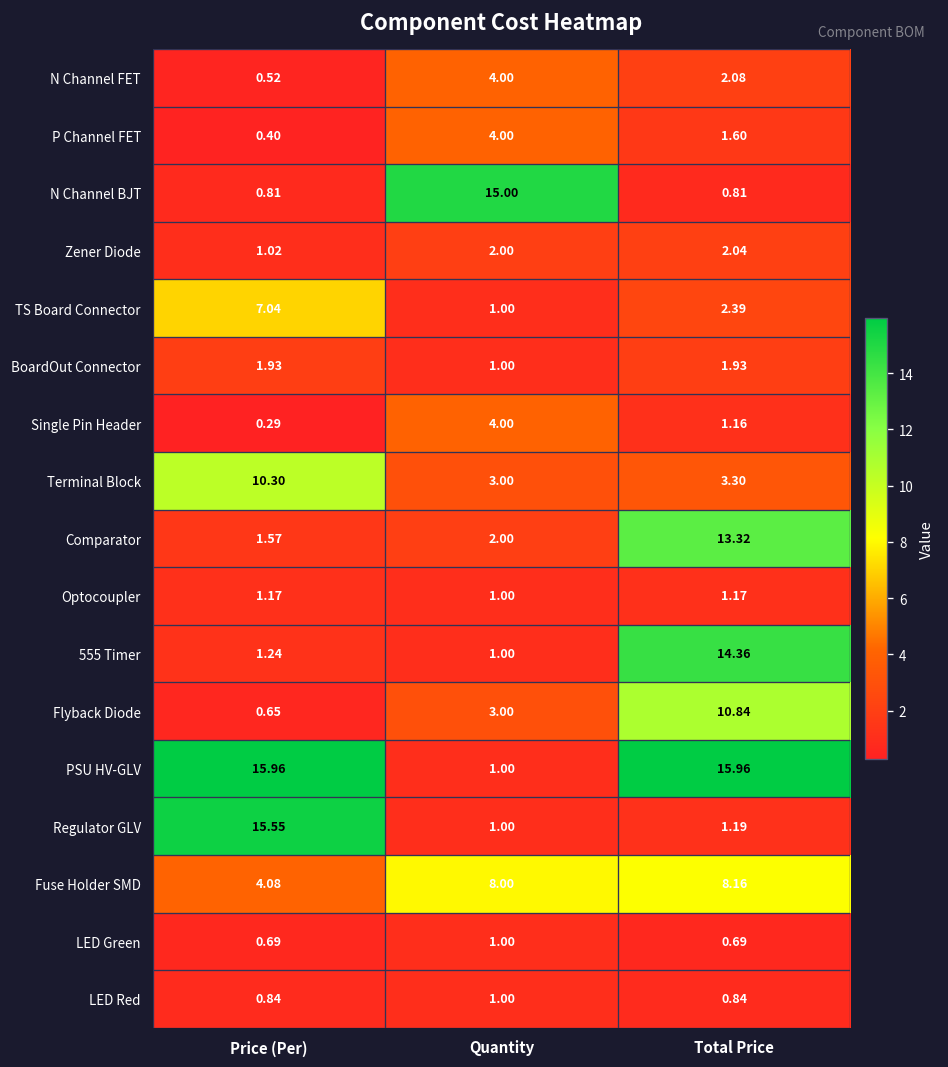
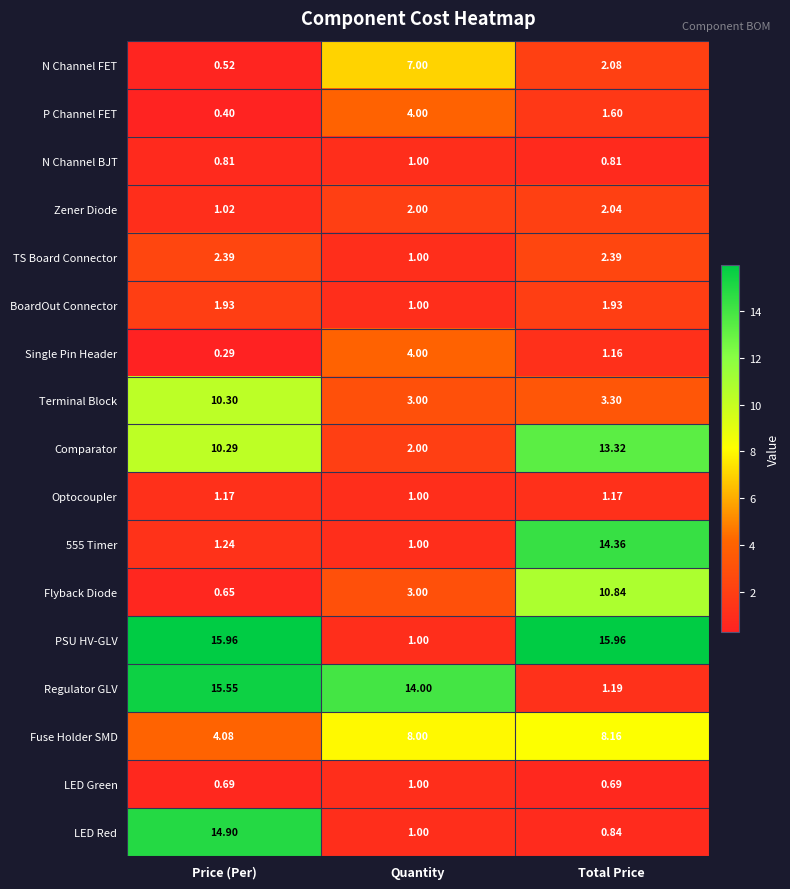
N Channel FET, Quantity: 4.00 -> 7.00
N Channel BJT, Quantity: 15.00 -> 1.00
TS Board Connector, Price (Per): 7.04 -> 2.39
Comparator, Price (Per): 1.57 -> 10.29
Regulator GLV, Quantity: 1.00 -> 14.00
LED Red, Price (Per): 0.84 -> 14.90
